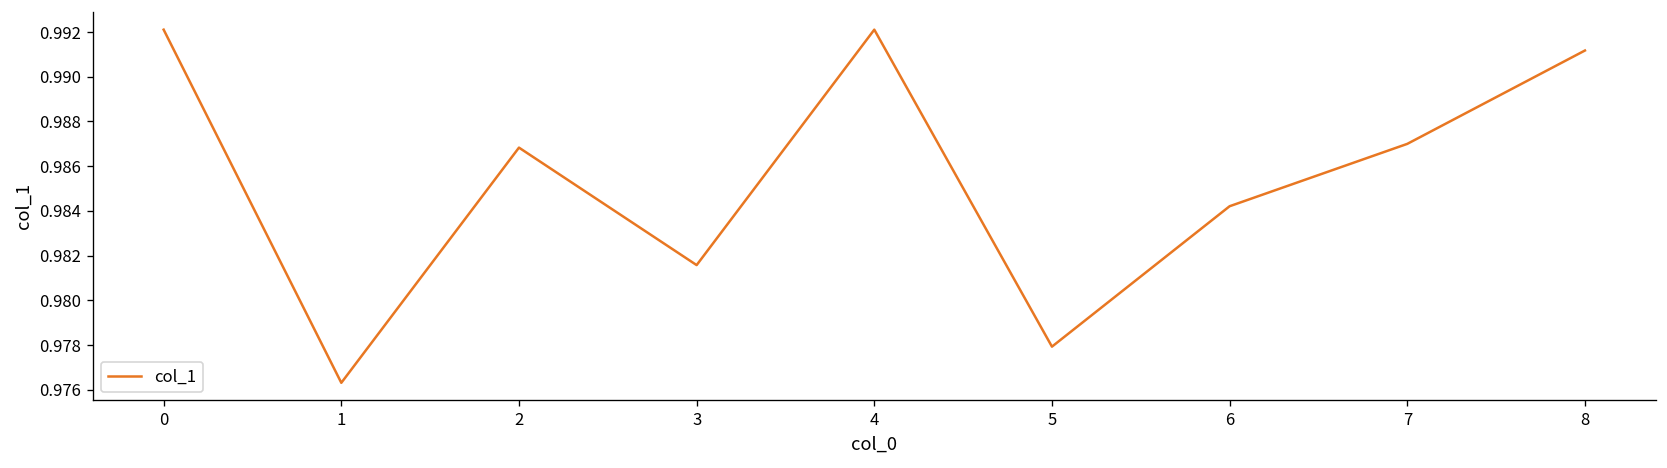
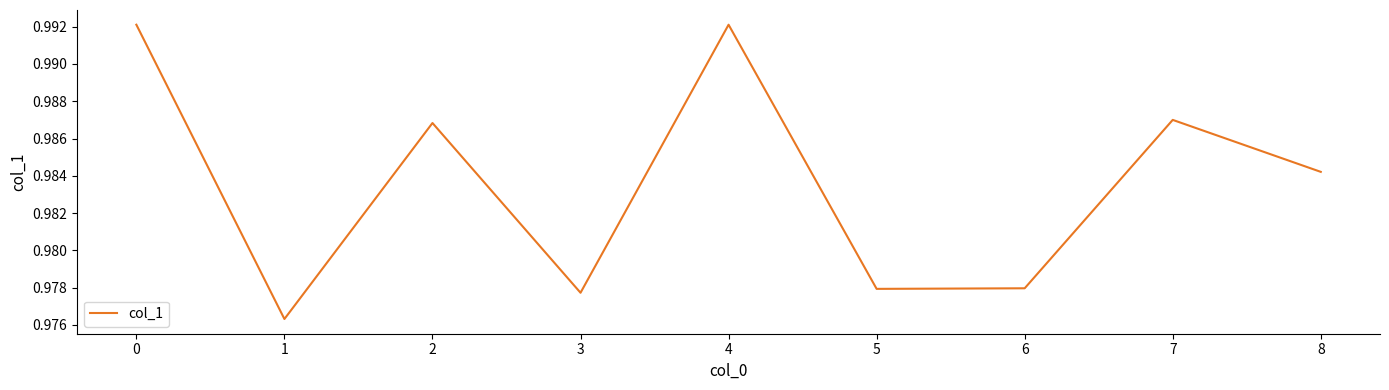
3: 0.9816 -> 0.9777
6: 0.9842 -> 0.9780
8: 0.9912 -> 0.9842
